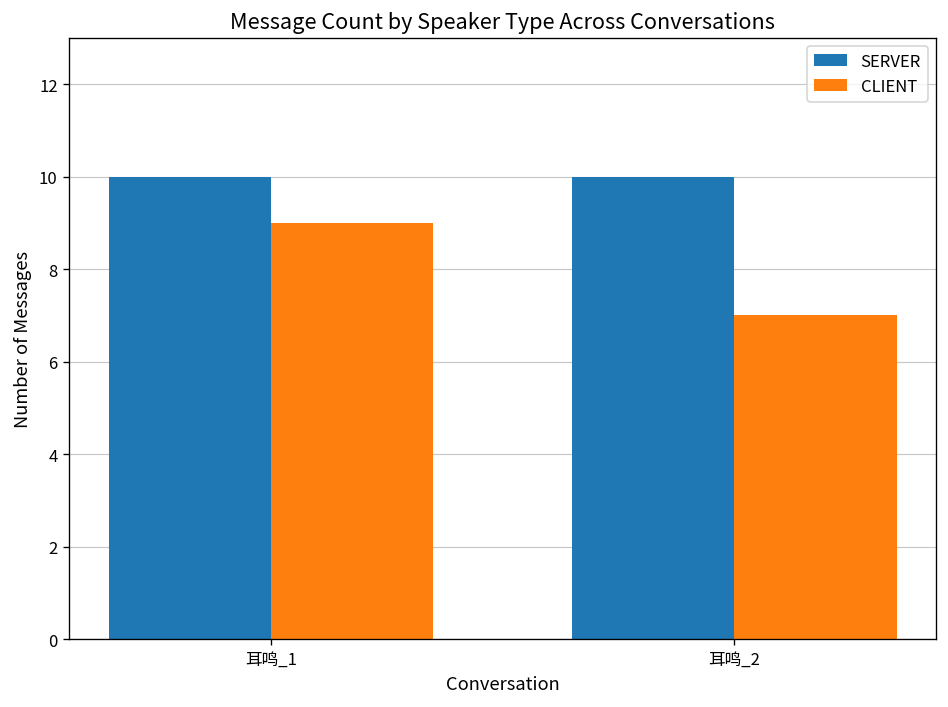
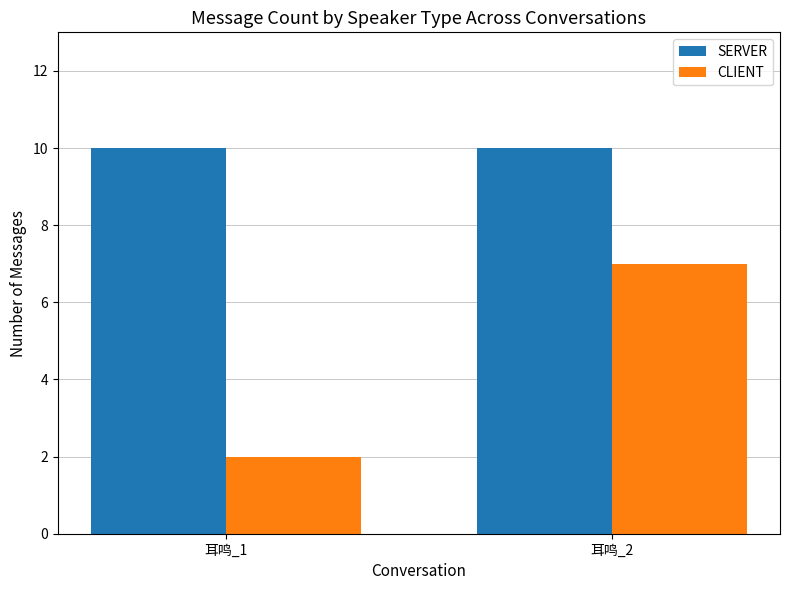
CLIENT, 耳鸣_1: 9 -> 2
